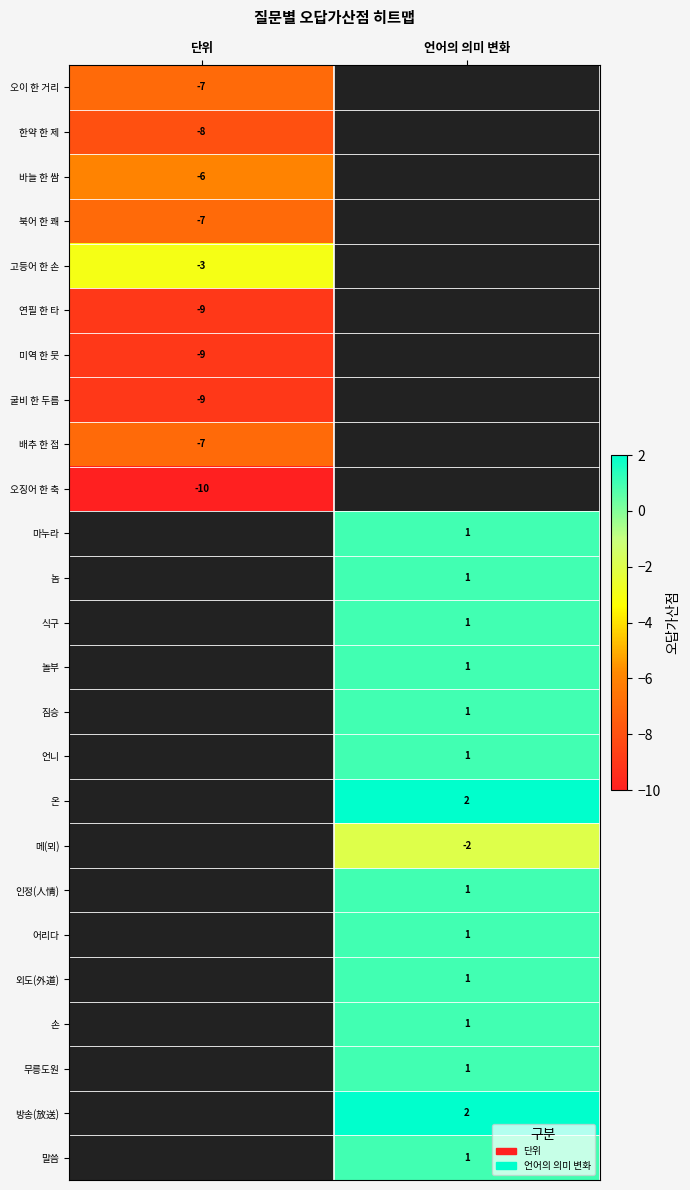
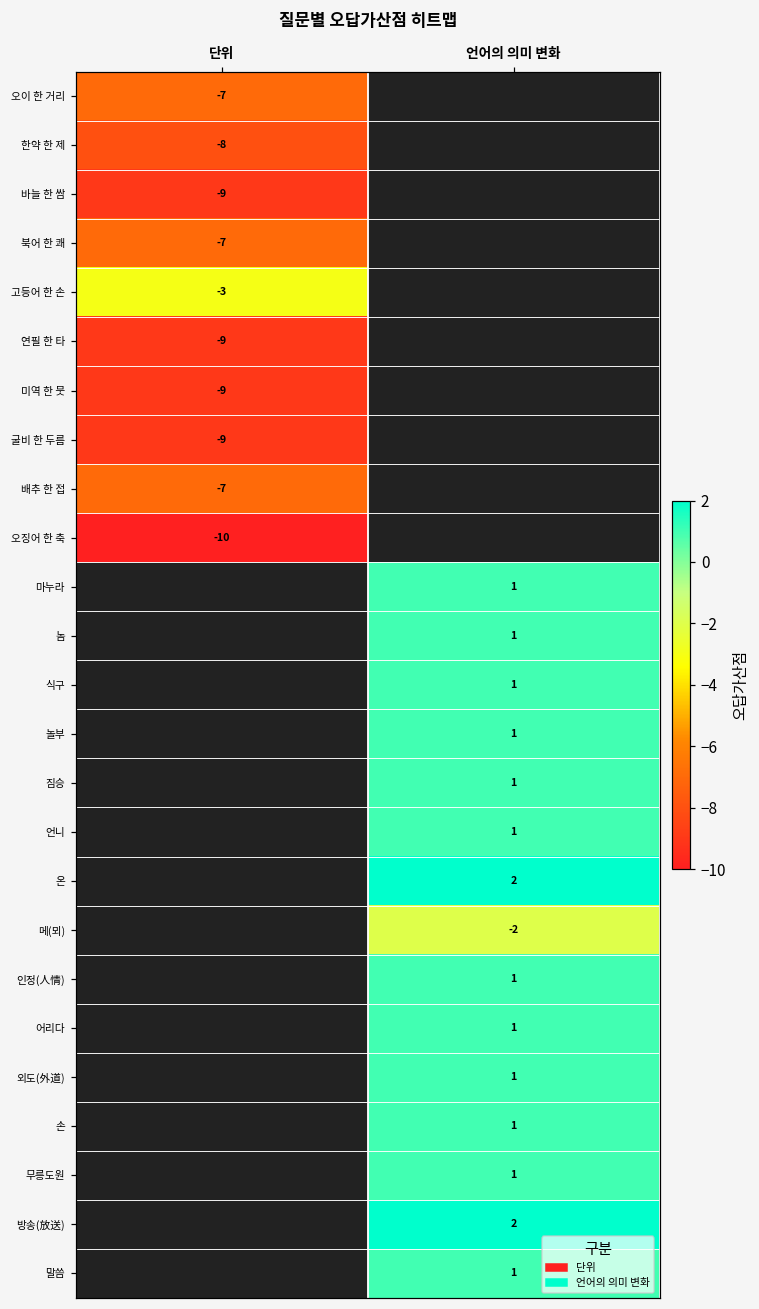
바늘 한 쌈, 단위: -6 -> -9
